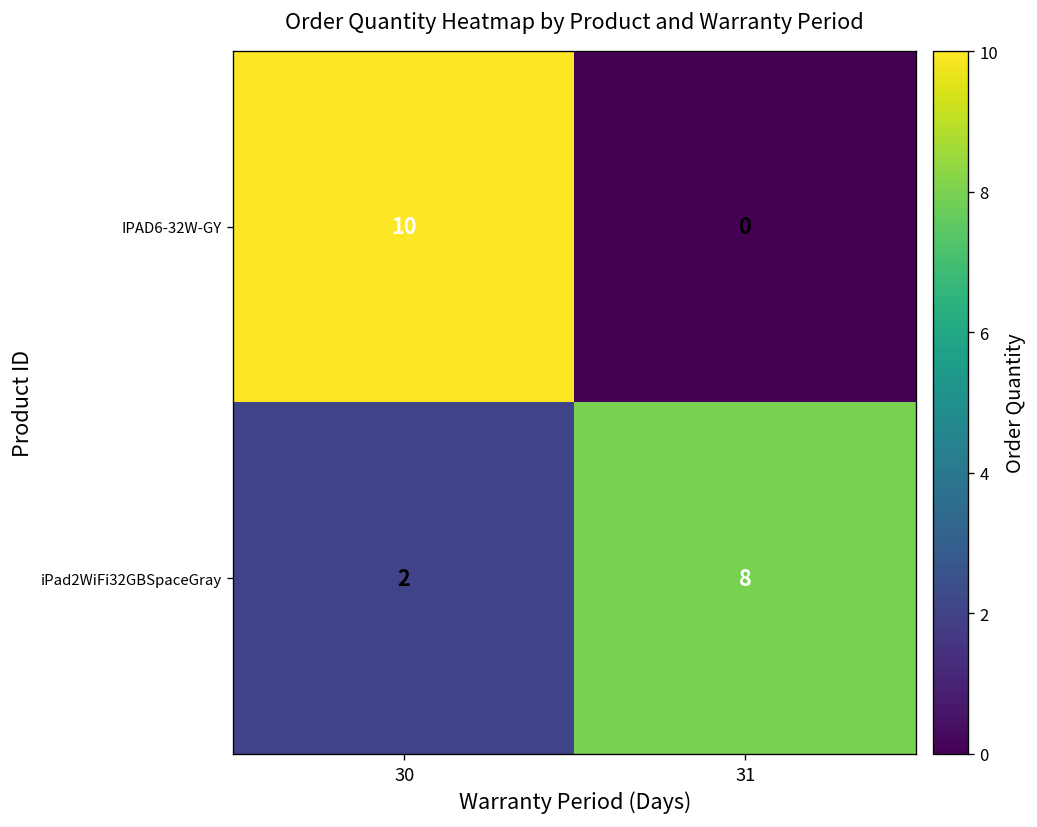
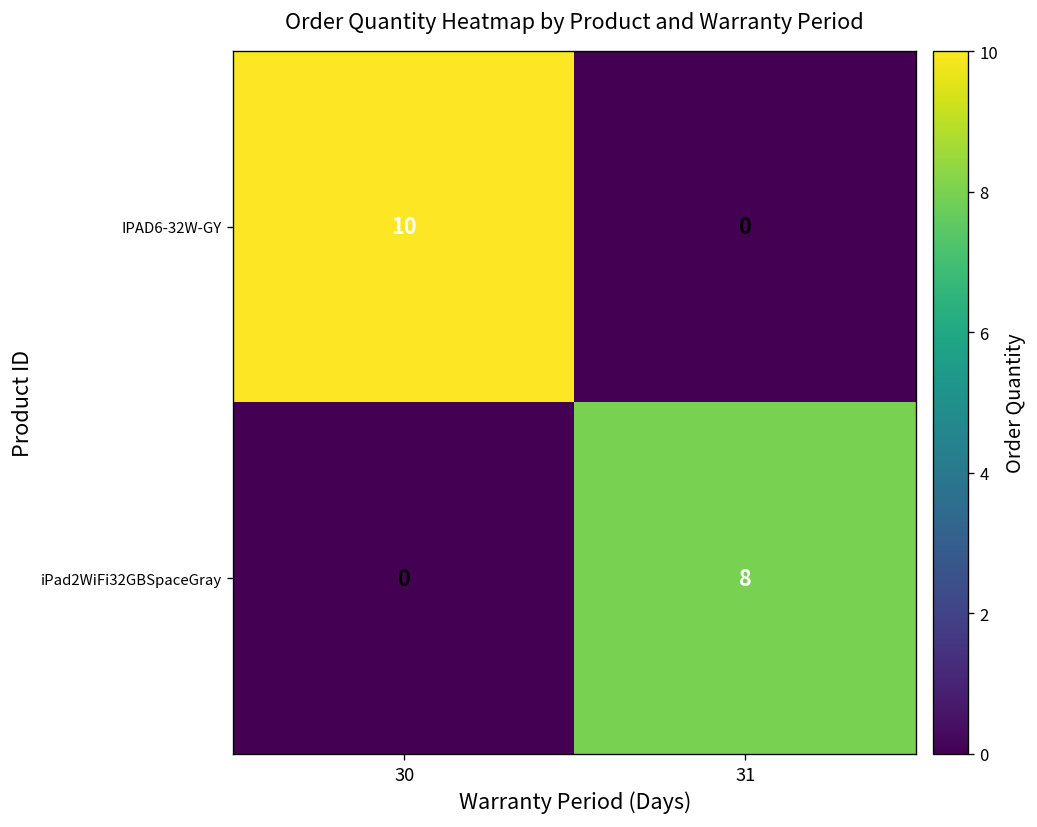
iPad2WiFi32GBSpaceGray, 30: 2 -> 0
